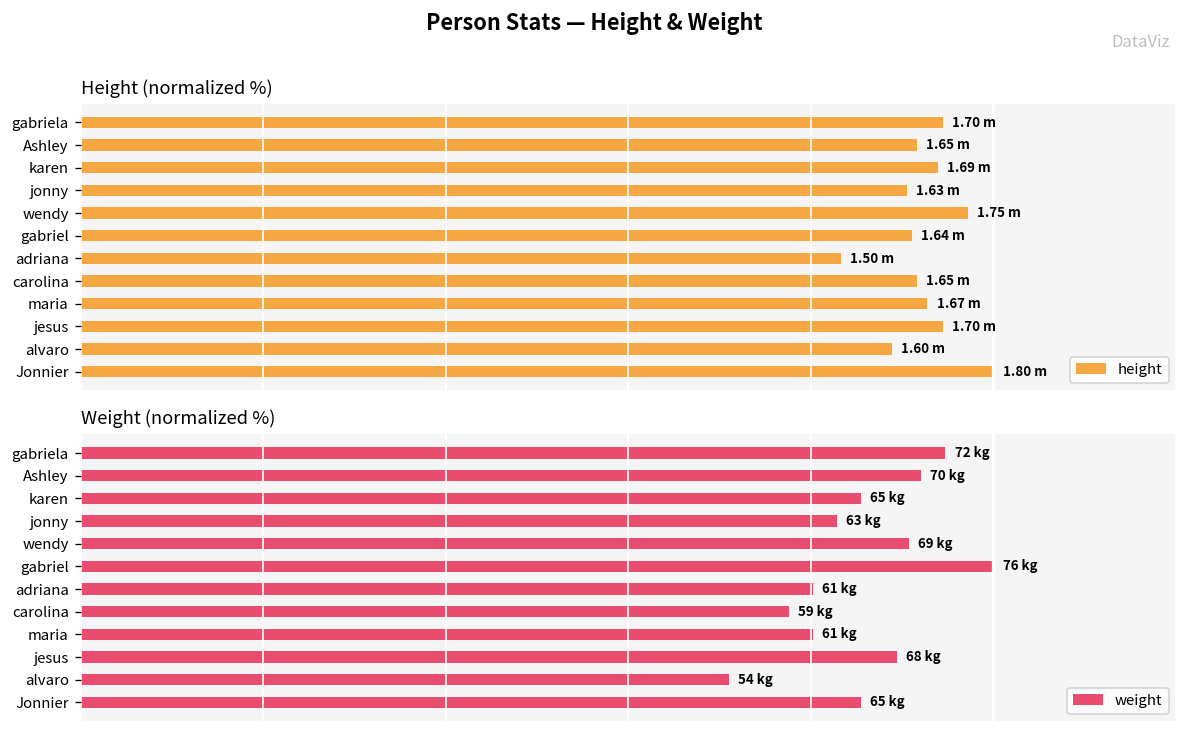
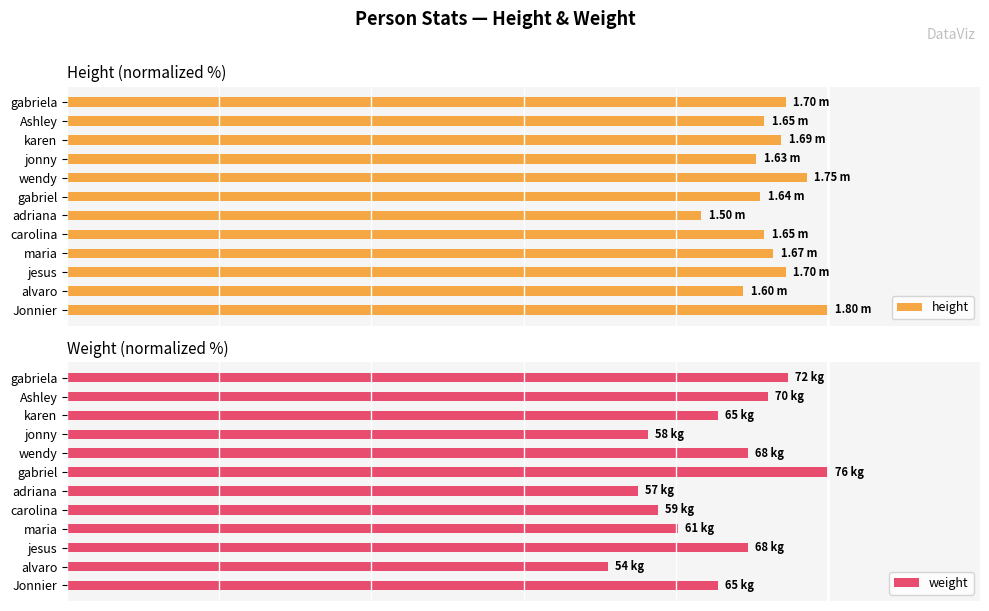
Weight (normalized %), jonny: 63 -> 58
Weight (normalized %), wendy: 69 -> 68
Weight (normalized %), adriana: 61 -> 57
